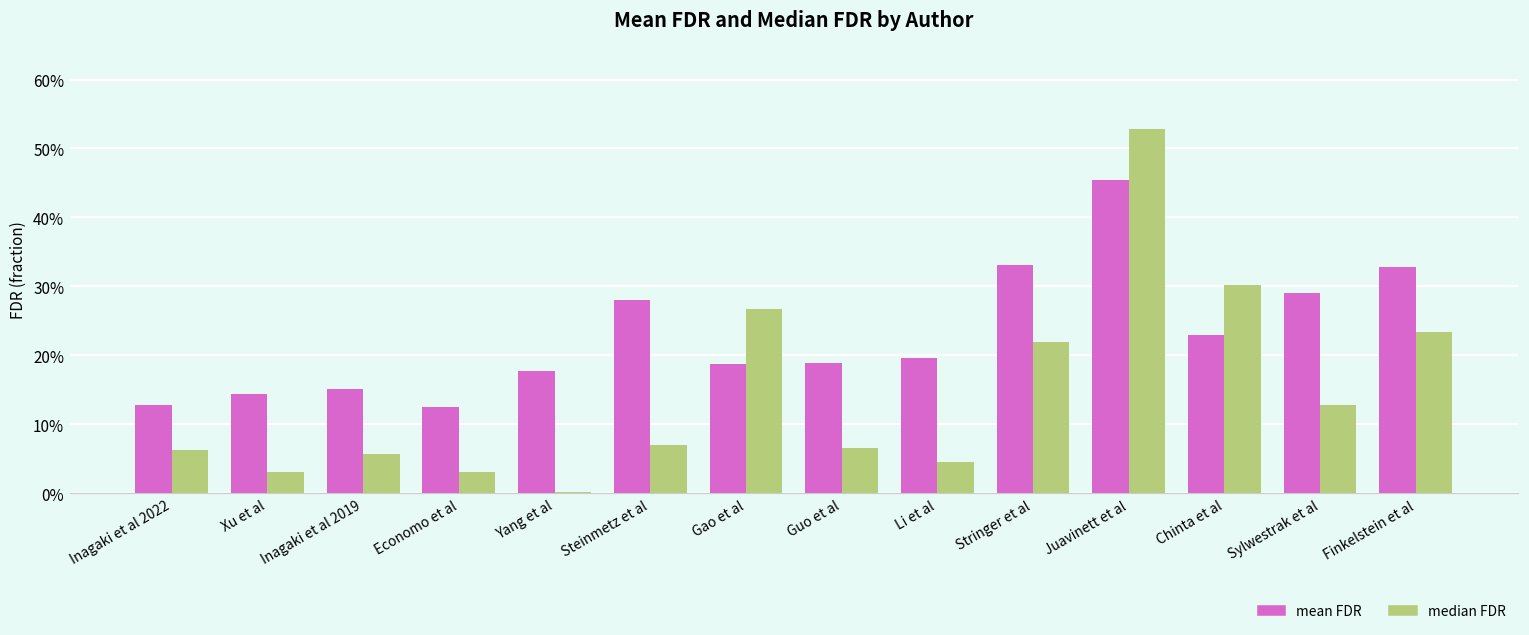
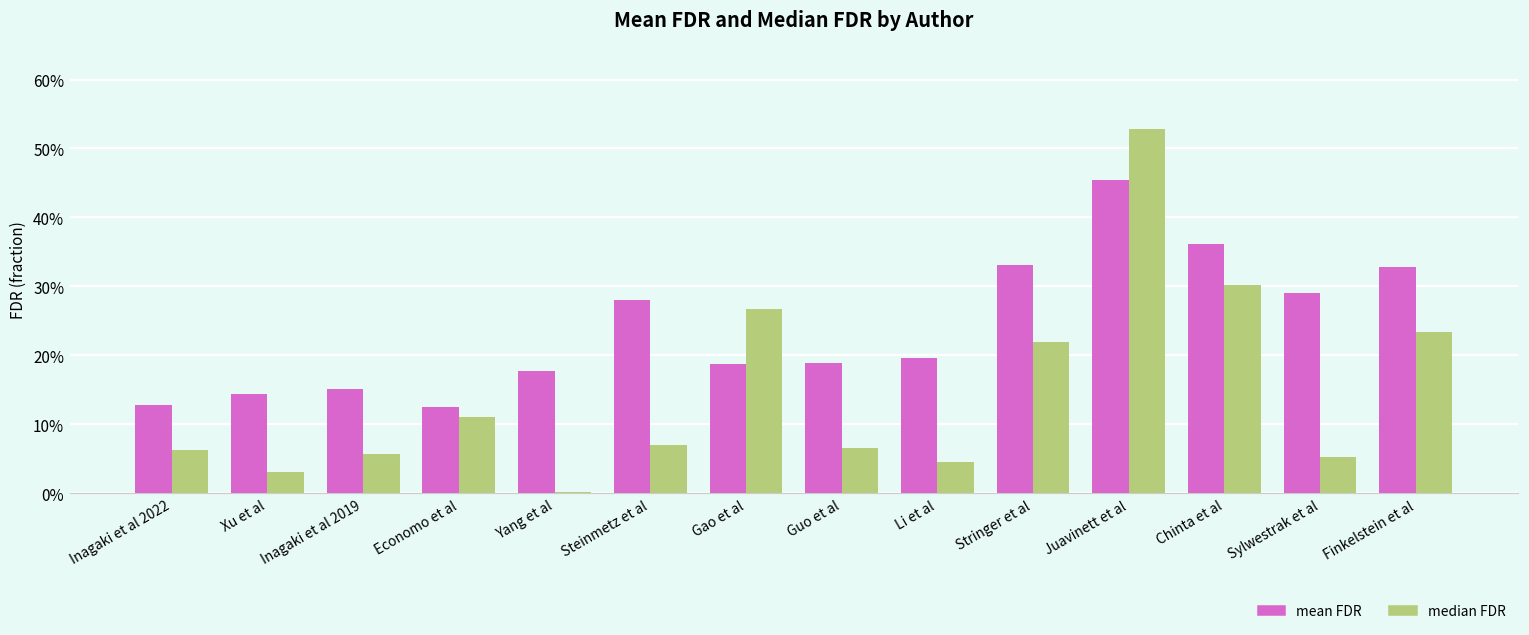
median FDR, Economo et al: 3% -> 11%
mean FDR, Chinta et al: 23% -> 36%
median FDR, Sylwestrak et al: 13% -> 5%
